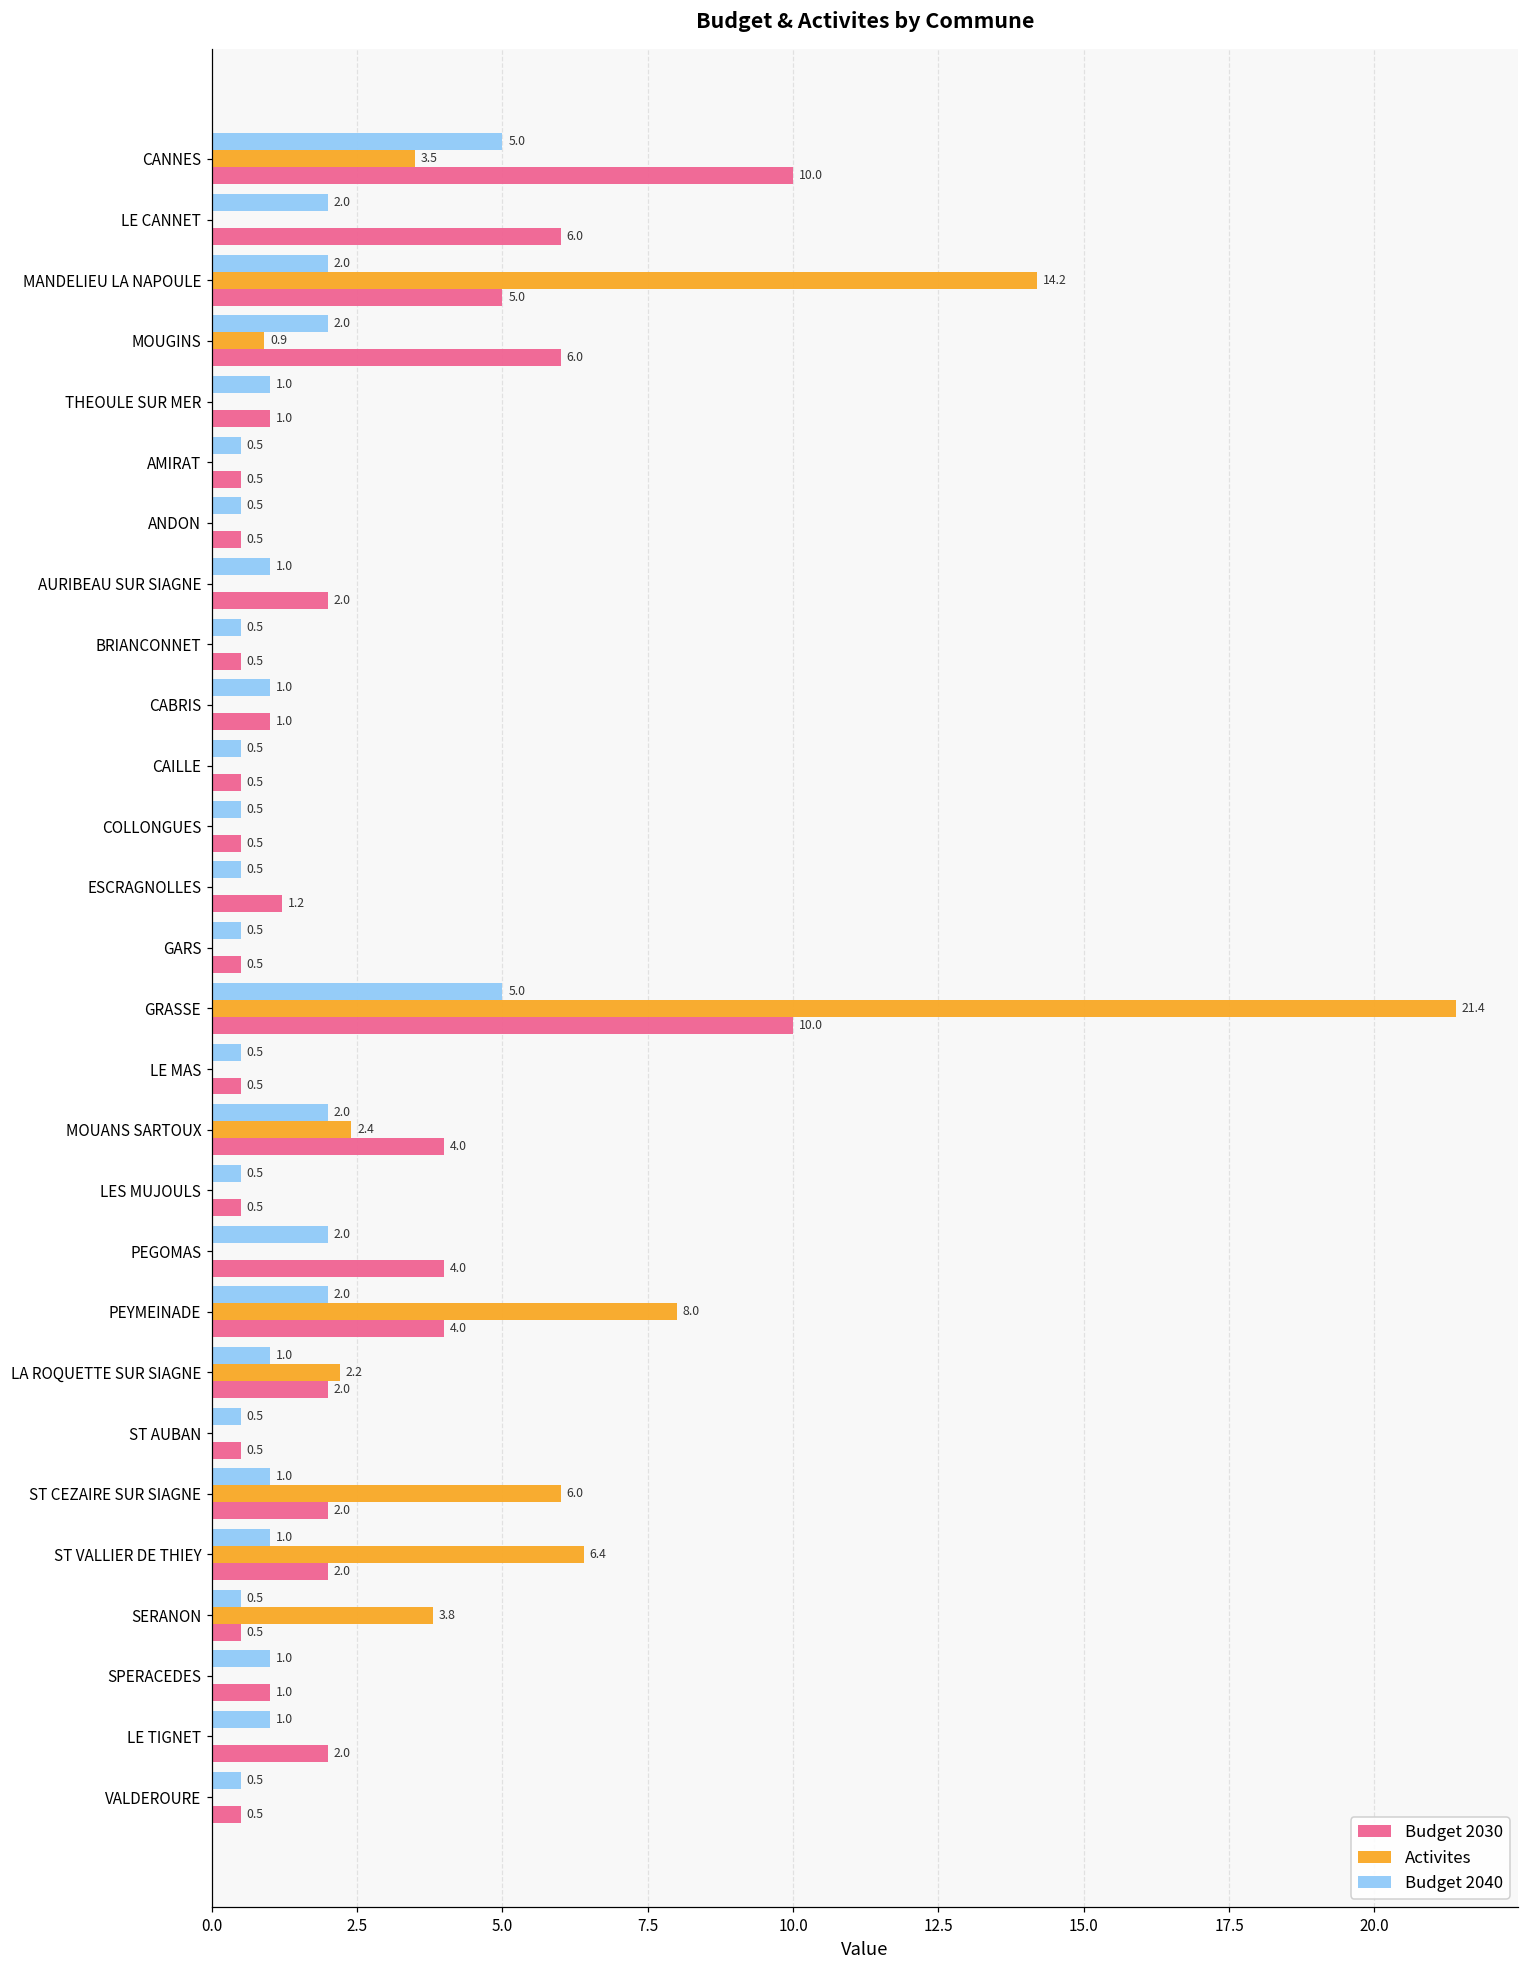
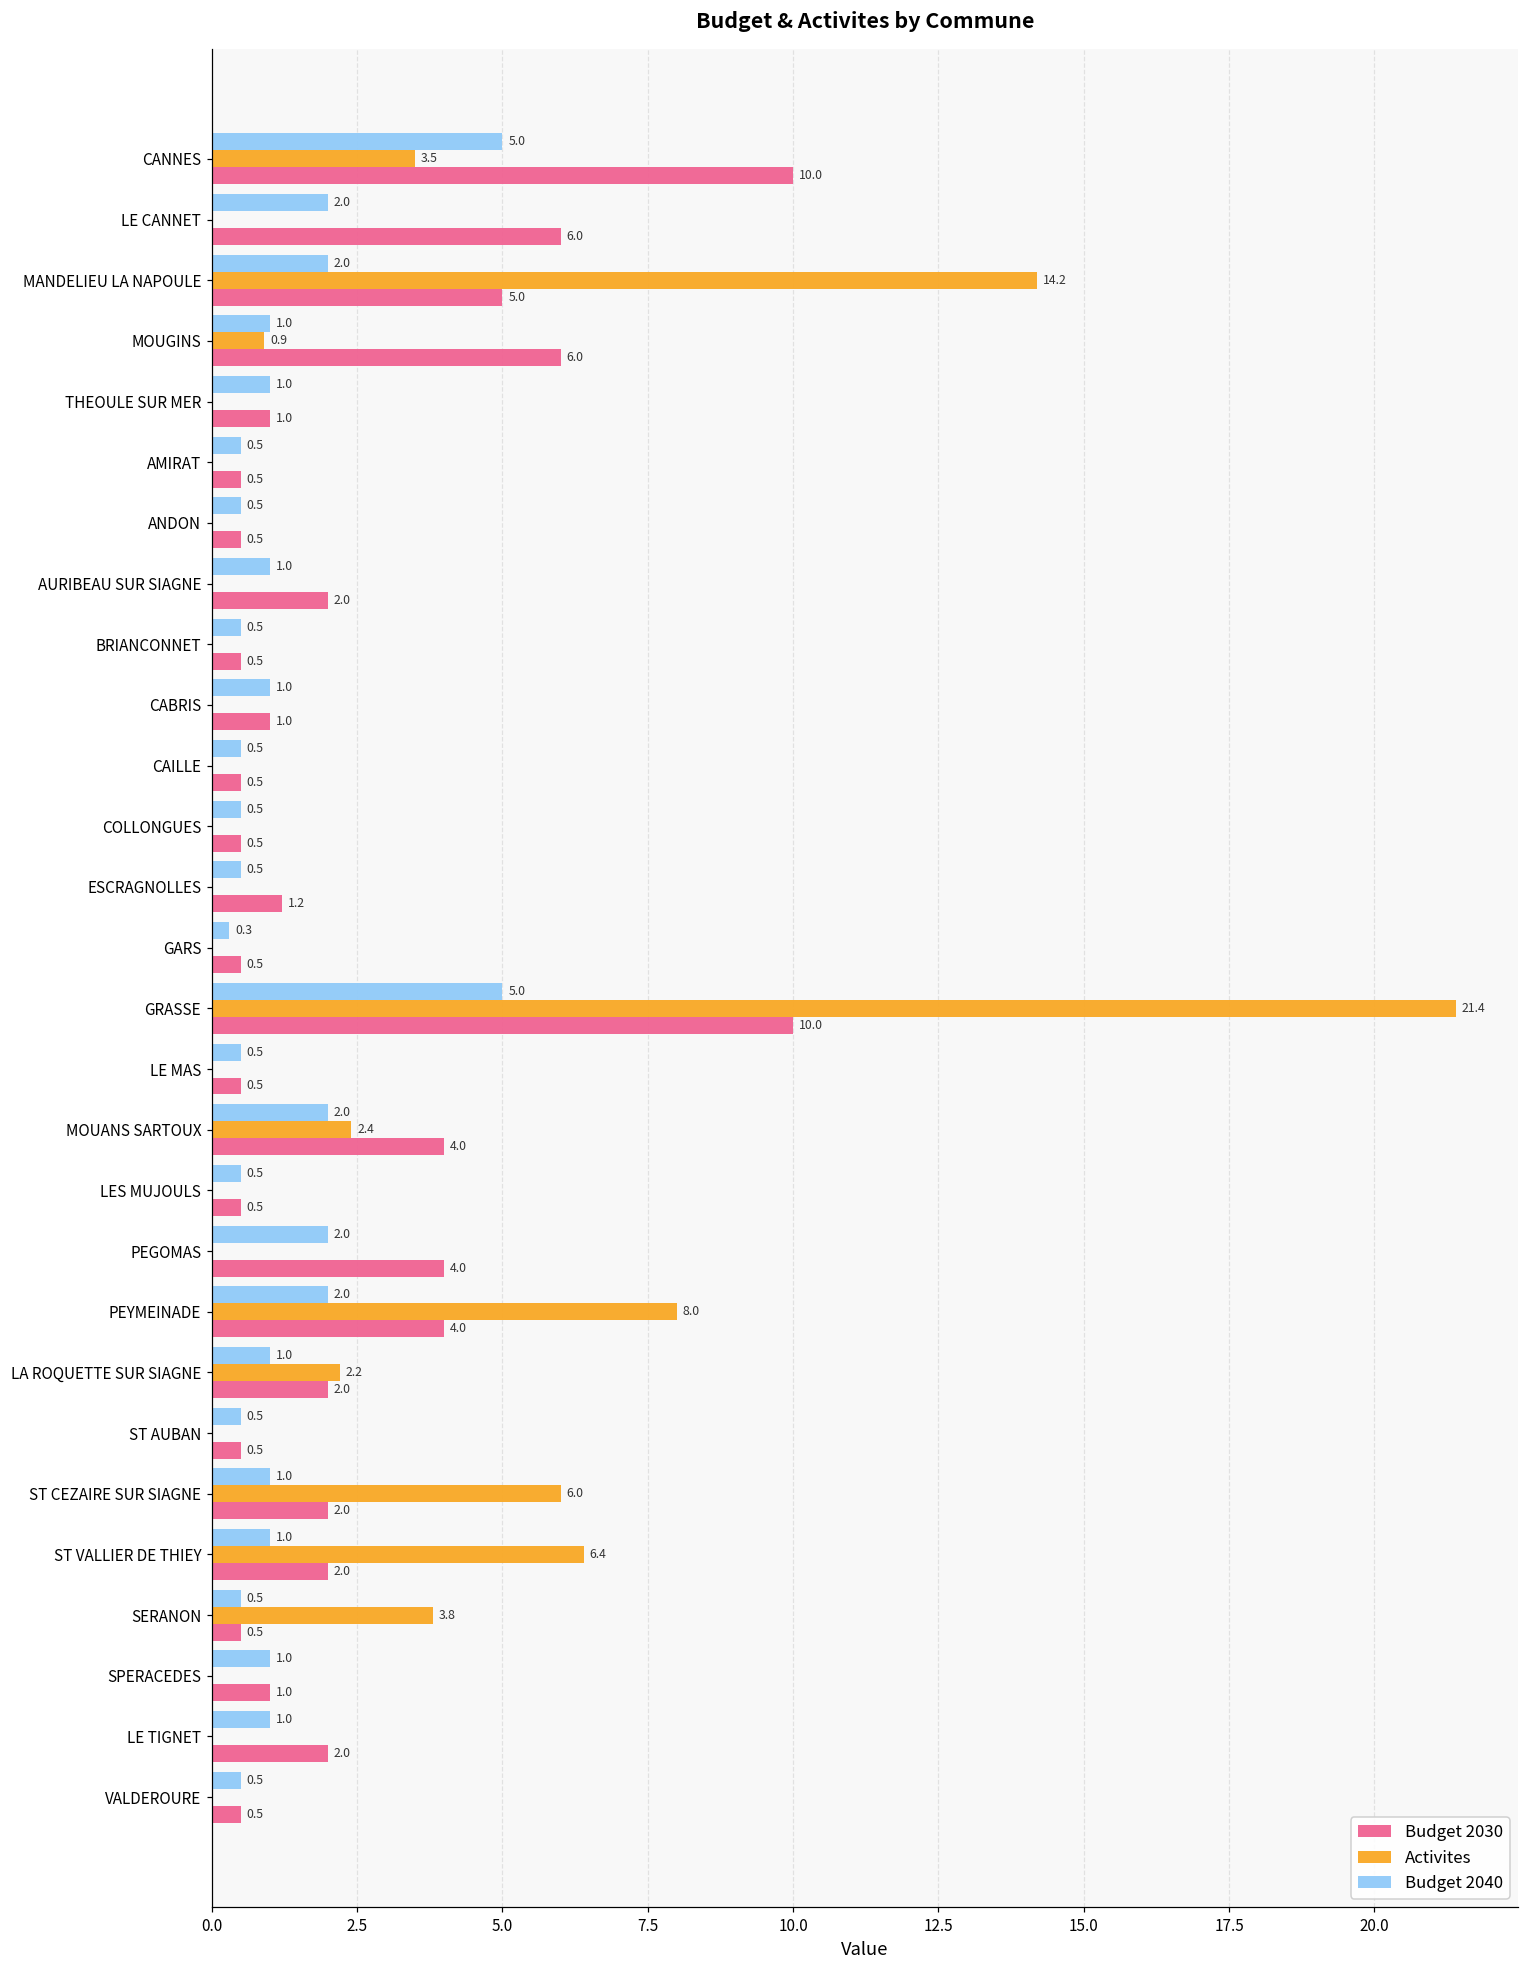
Budget 2040, MOUGINS: 2.0 -> 1.0
Budget 2040, GARS: 0.5 -> 0.3
